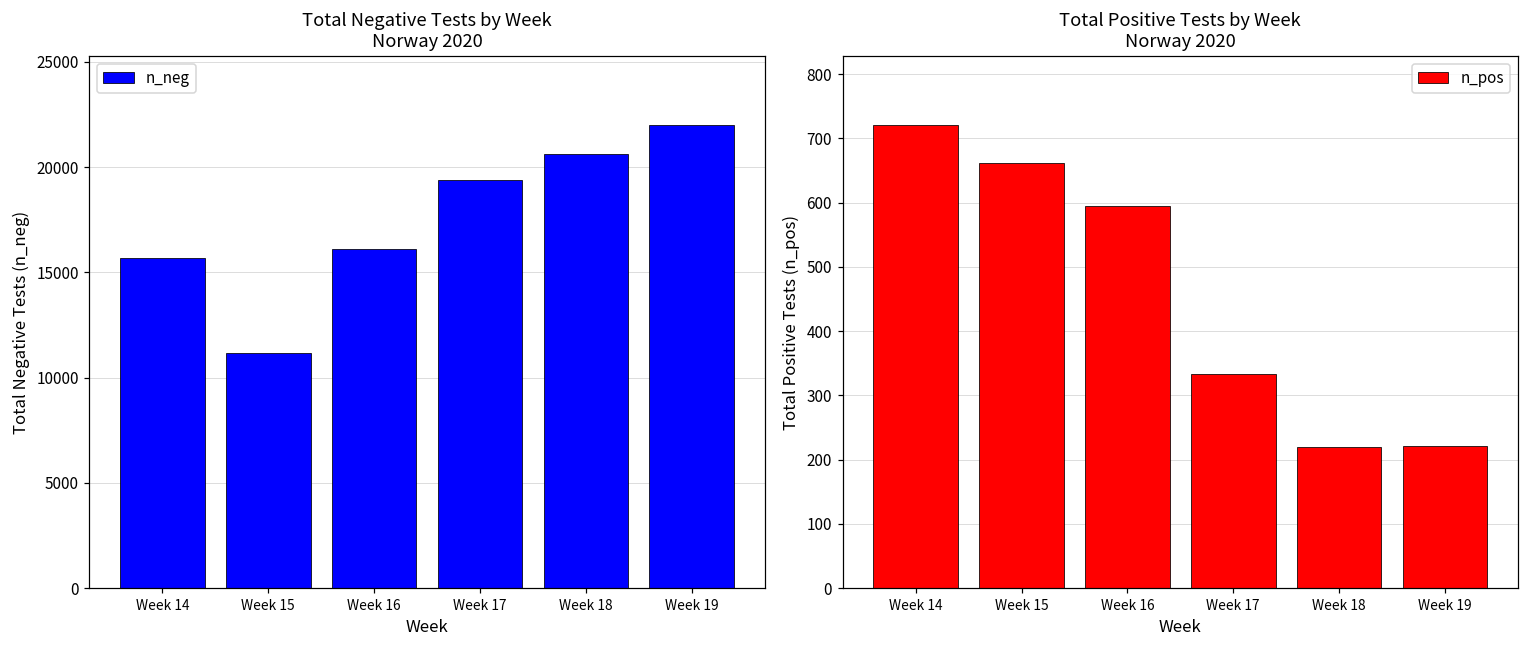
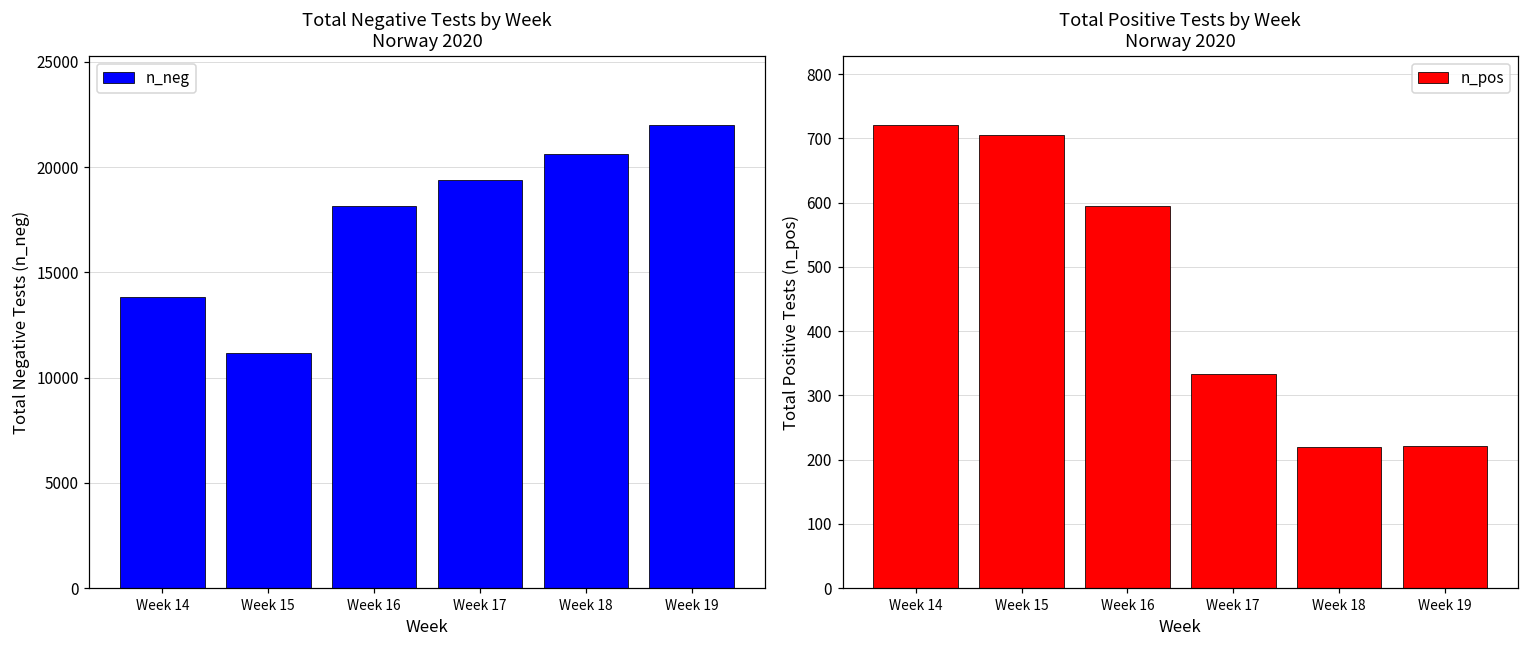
Total Negative Tests by Week Norway 2020, Week 14: 15700 -> 13800
Total Negative Tests by Week Norway 2020, Week 16: 16100 -> 18100
Total Positive Tests by Week Norway 2020, Week 15: 660 -> 710
